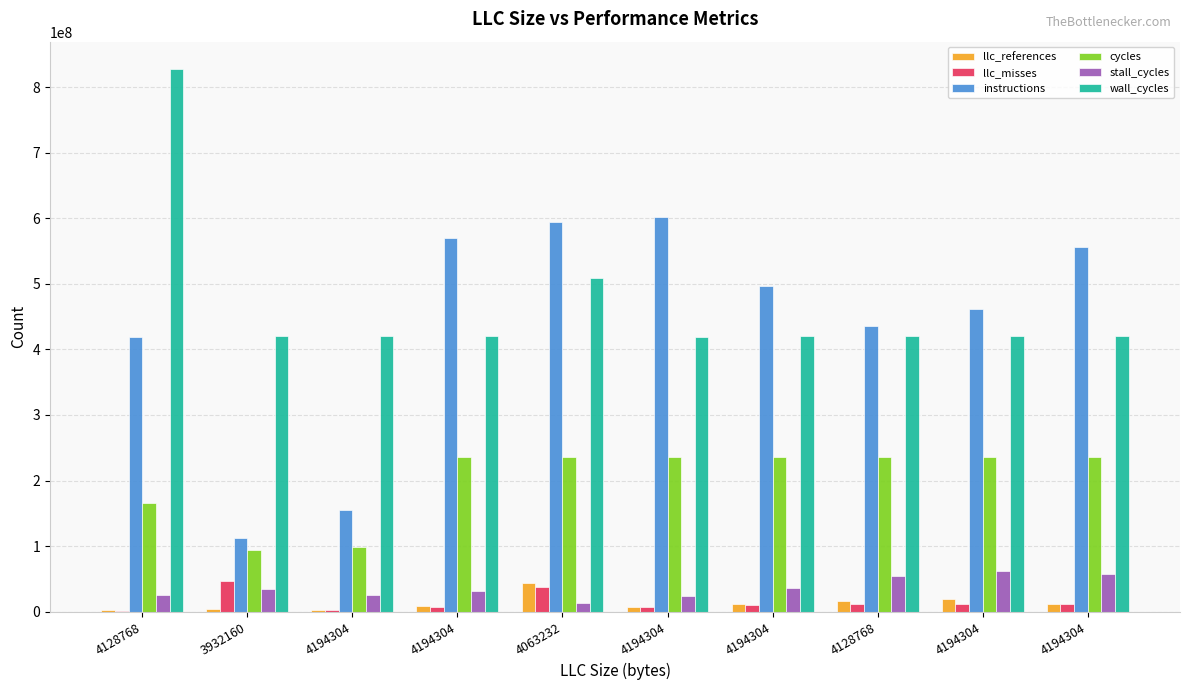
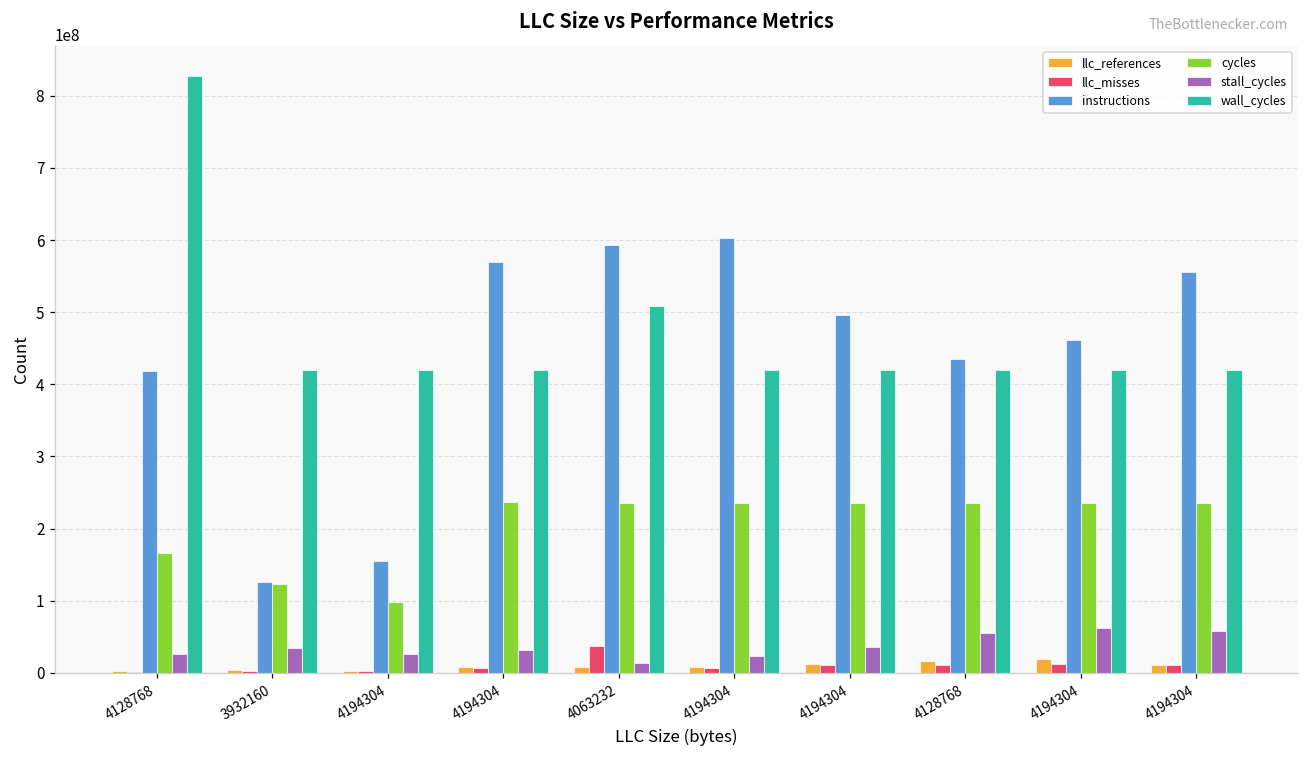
llc_misses, 3932160: 50000000 -> 0
instructions, 3932160: 110000000 -> 130000000
cycles, 3932160: 90000000 -> 120000000
llc_references, 4063232: 40000000 -> 10000000
